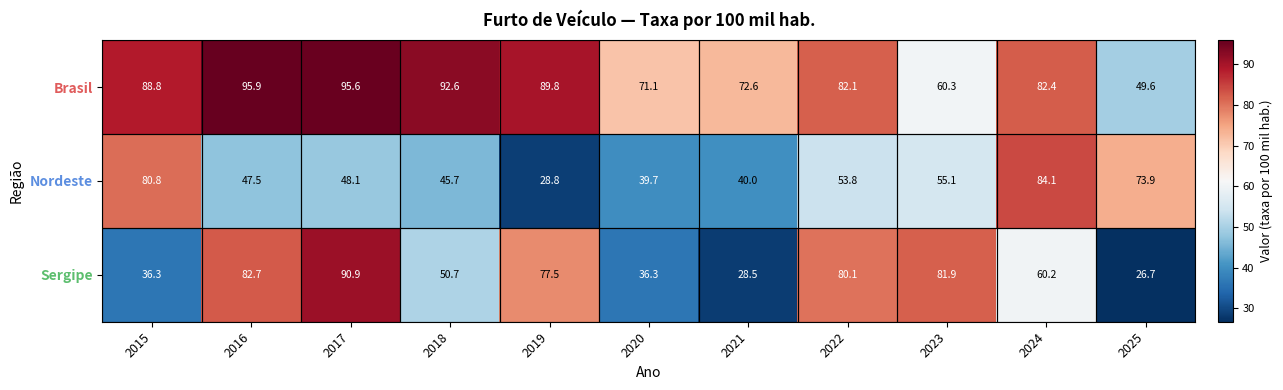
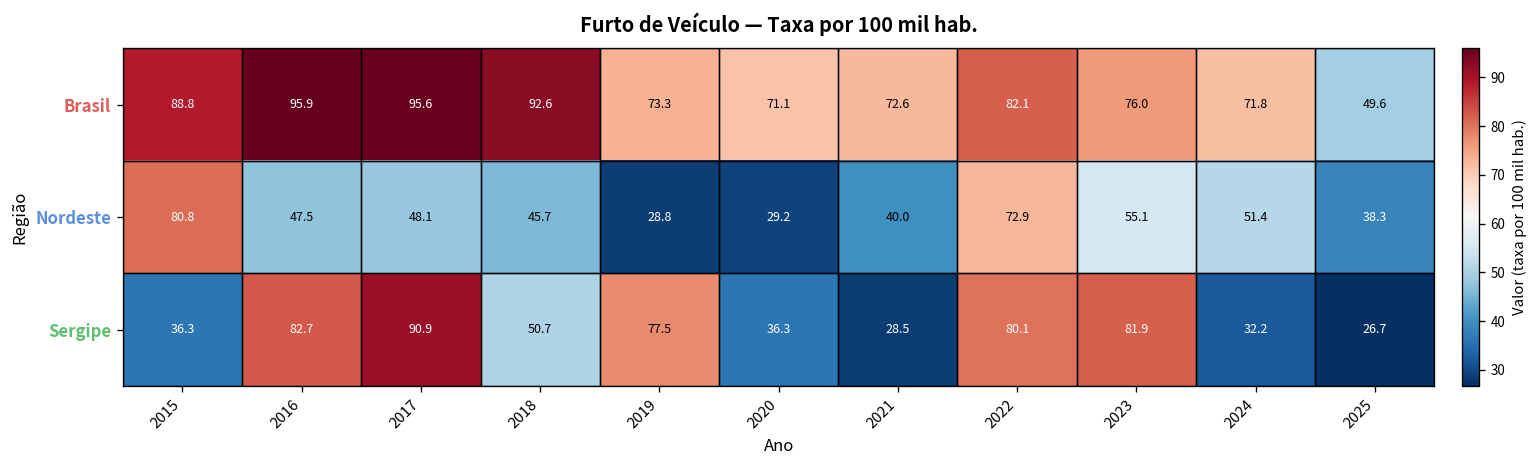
Brasil, 2019: 89.8 -> 73.3
Brasil, 2023: 60.3 -> 76.0
Brasil, 2024: 82.4 -> 71.8
Nordeste, 2020: 39.7 -> 29.2
Nordeste, 2022: 53.8 -> 72.9
Nordeste, 2024: 84.1 -> 51.4
Nordeste, 2025: 73.9 -> 38.3
Sergipe, 2024: 60.2 -> 32.2
